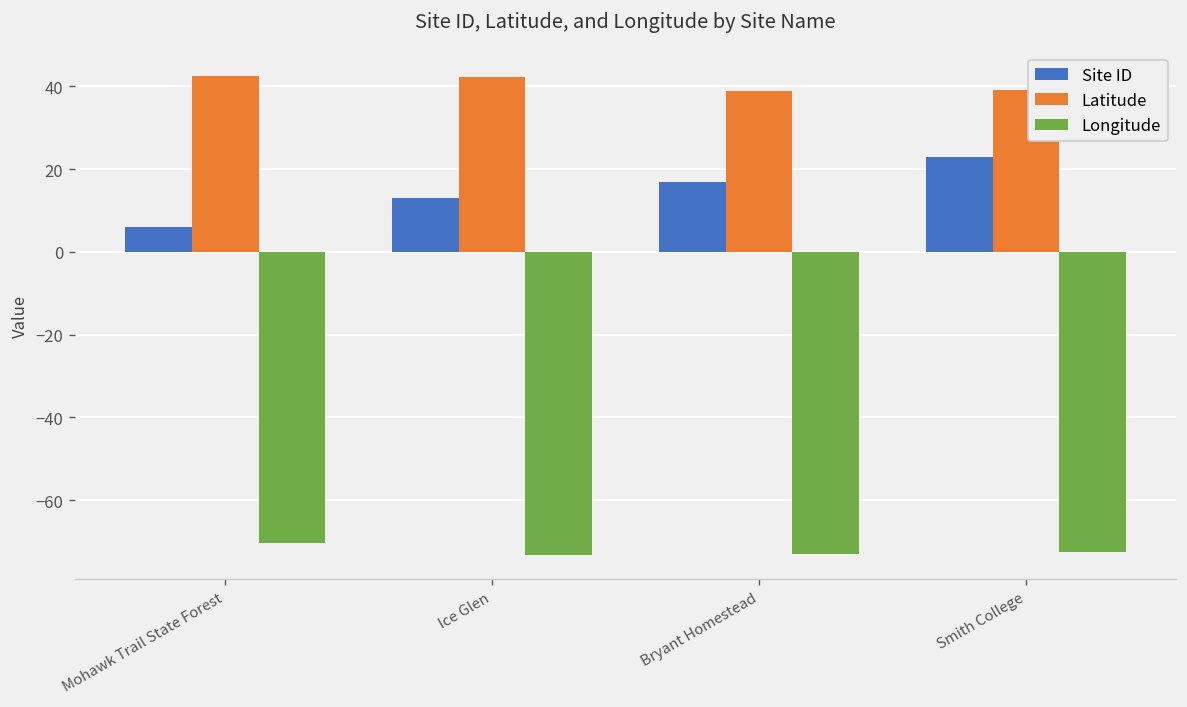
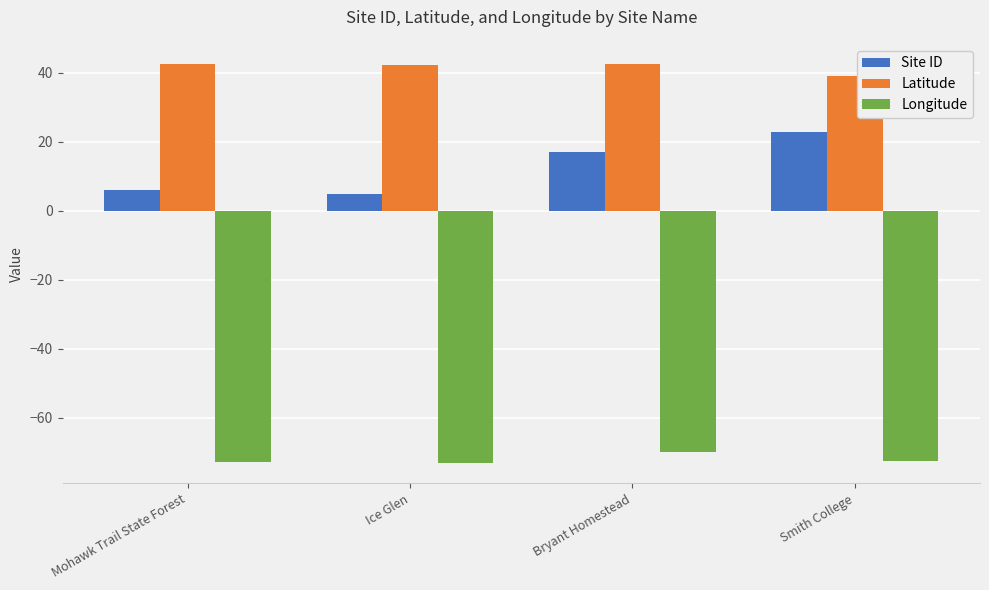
Longitude, Mohawk Trail State Forest: -70 -> -73
Site ID, Ice Glen: 13 -> 5
Latitude, Bryant Homestead: 39 -> 42
Longitude, Bryant Homestead: -73 -> -70
